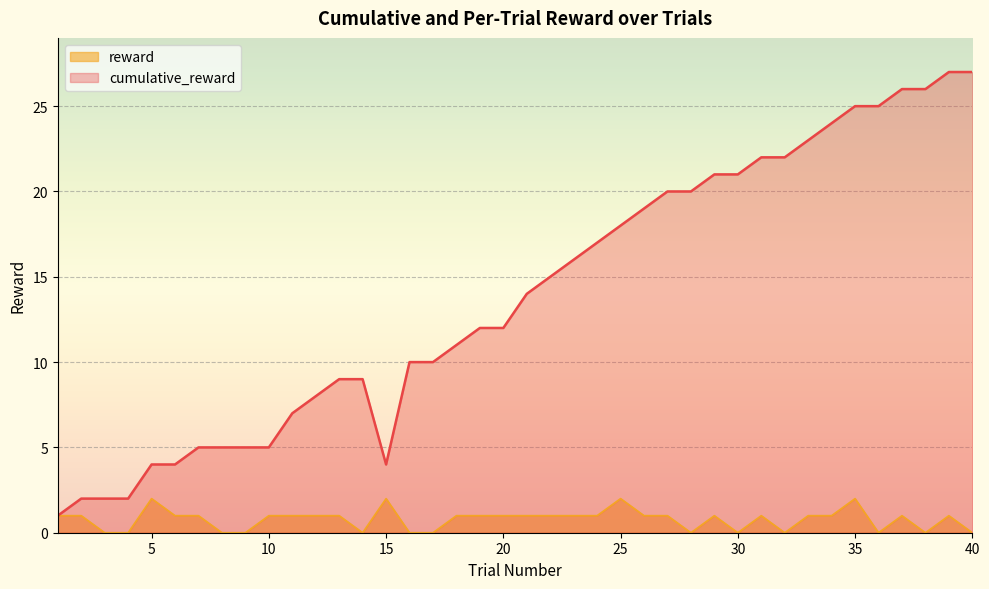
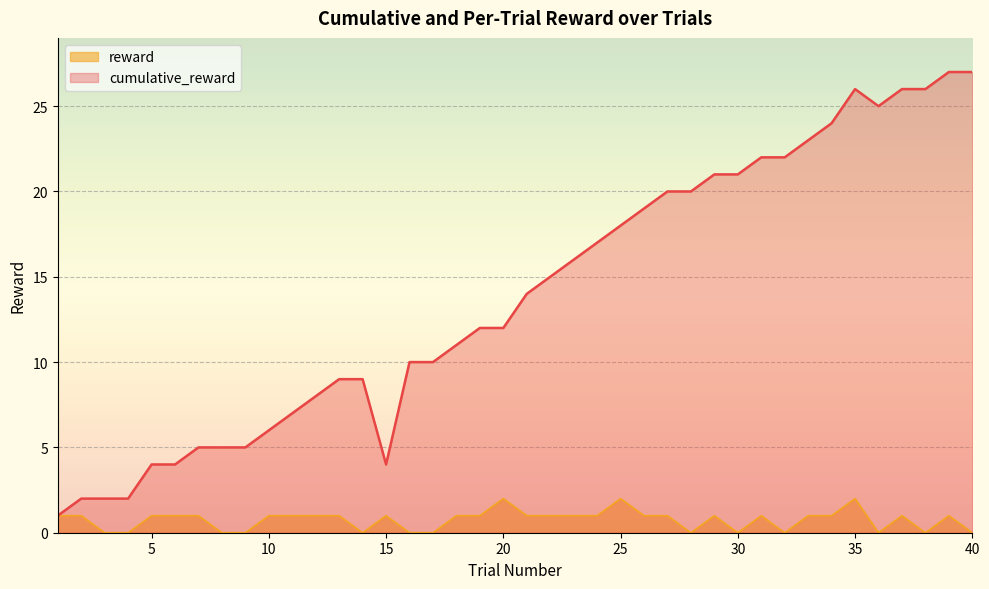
reward, 5: 2 -> 1
cumulative_reward, 10: 5 -> 6
reward, 15: 2 -> 1
reward, 20: 1 -> 2
cumulative_reward, 35: 25 -> 26
